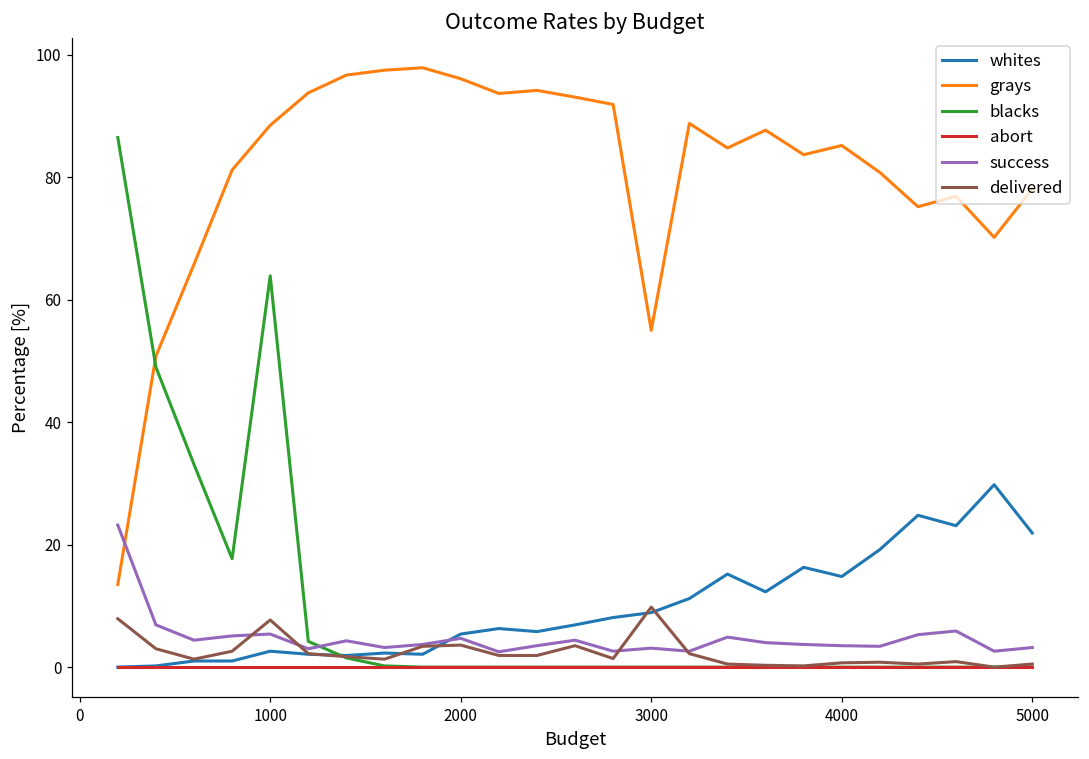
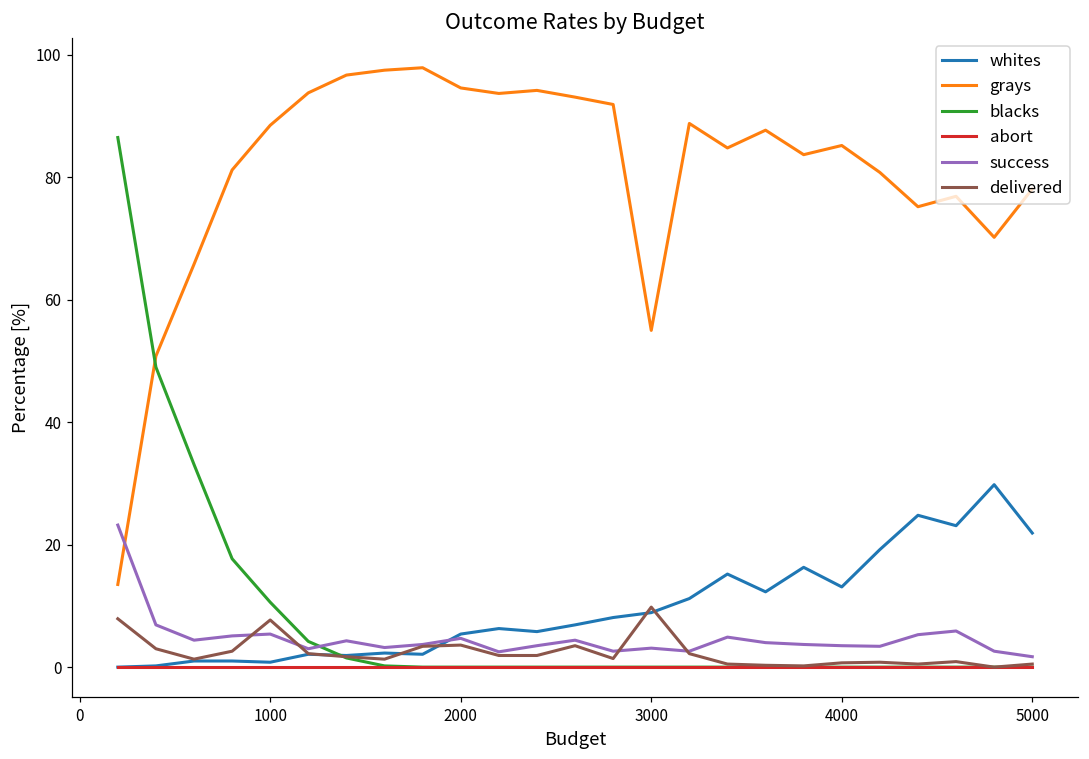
whites, 1000: 3 -> 1
blacks, 1000: 64 -> 11
grays, 2000: 96 -> 95
whites, 4000: 15 -> 13
success, 5000: 3 -> 2
